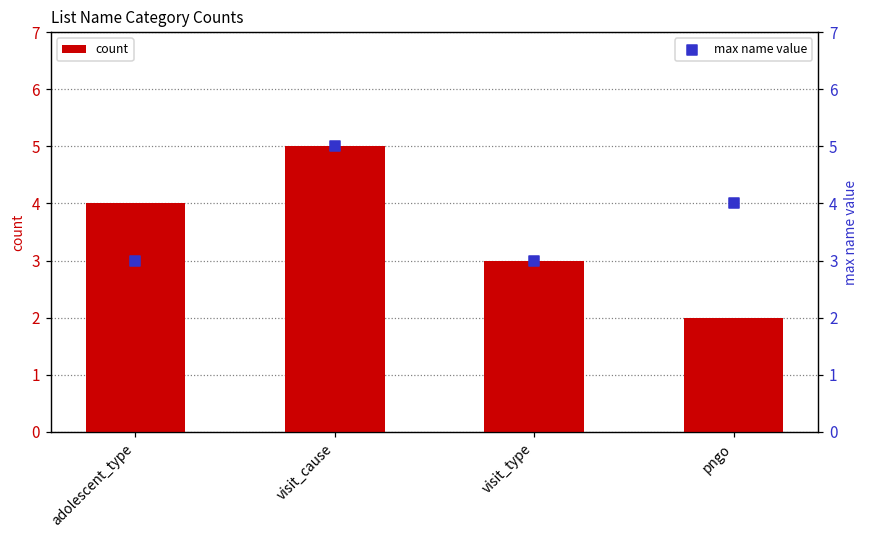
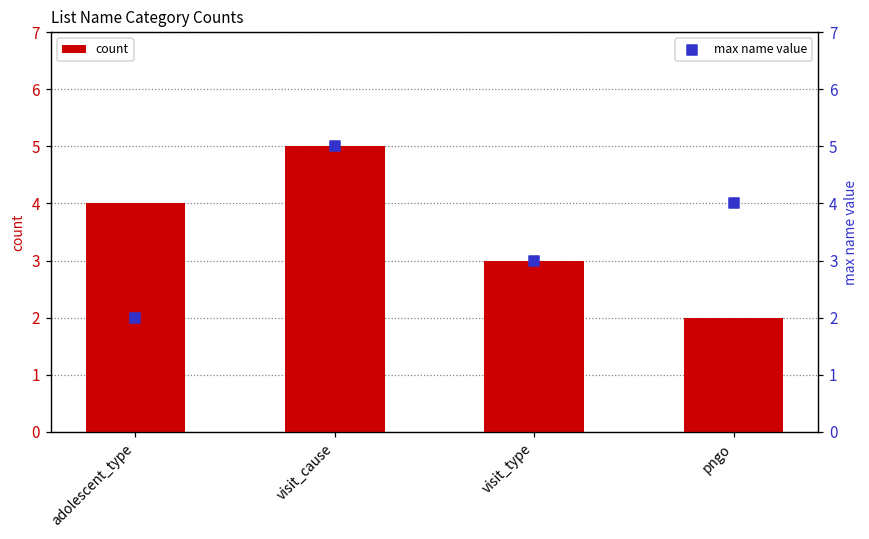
max name value, adolescent_type: 3 -> 2
